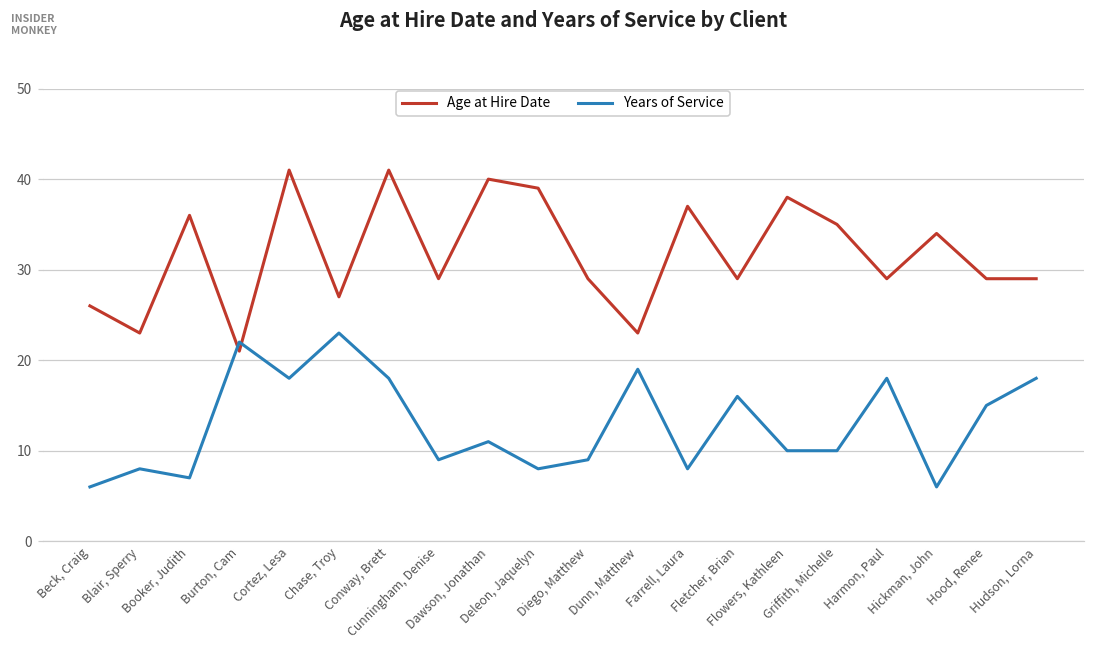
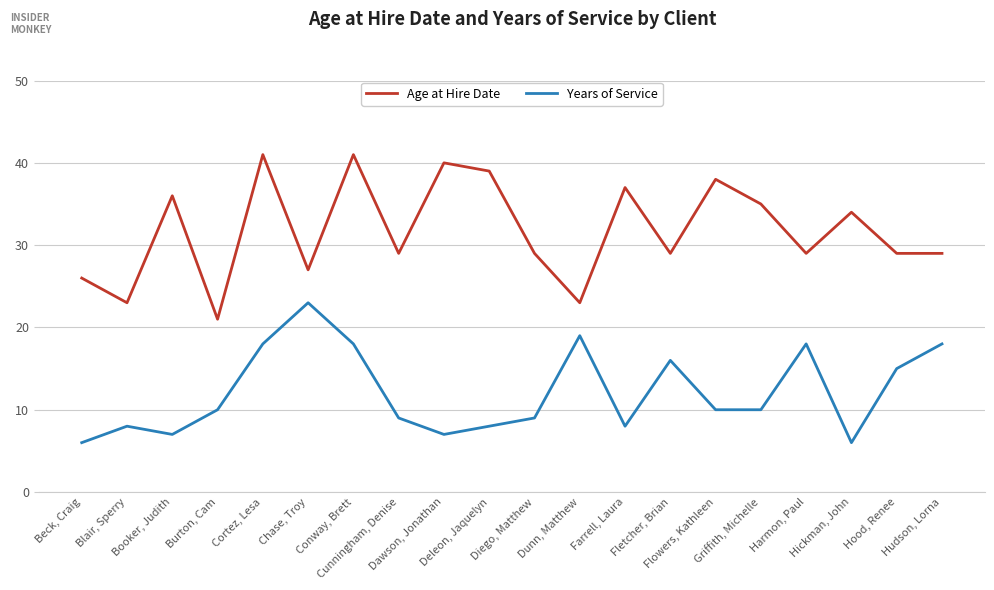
Years of Service, Burton, Cam: 22 -> 10
Years of Service, Dawson, Jonathan: 11 -> 7
